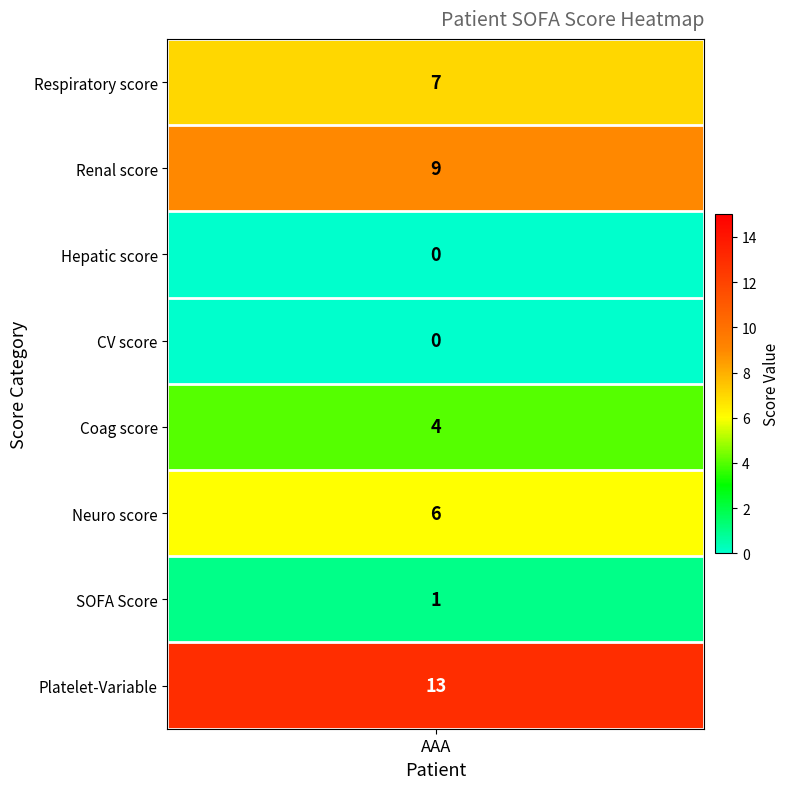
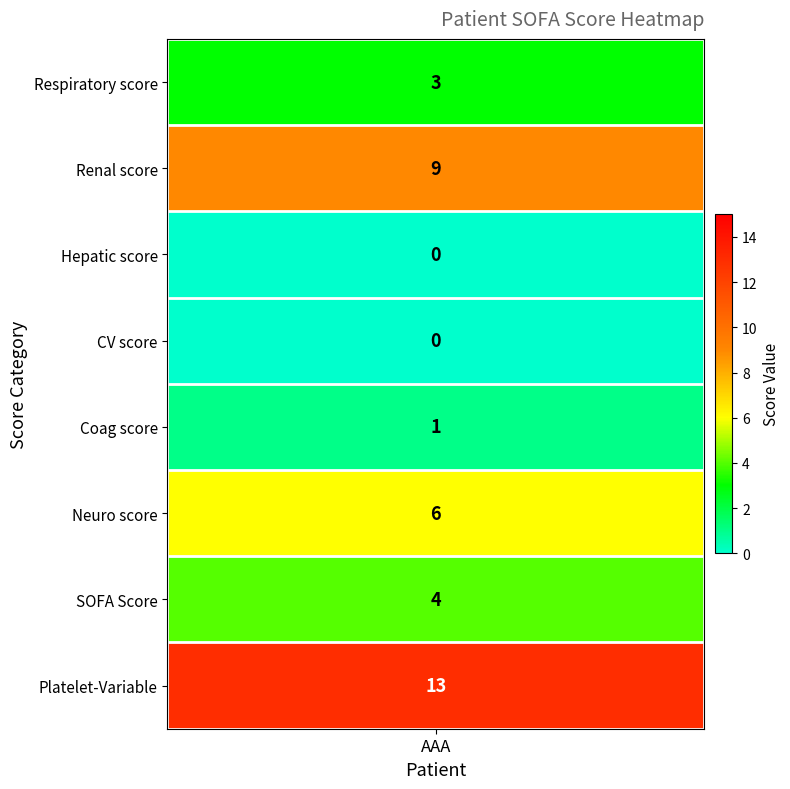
Respiratory score, AAA: 7 -> 3
Coag score, AAA: 4 -> 1
SOFA Score, AAA: 1 -> 4
